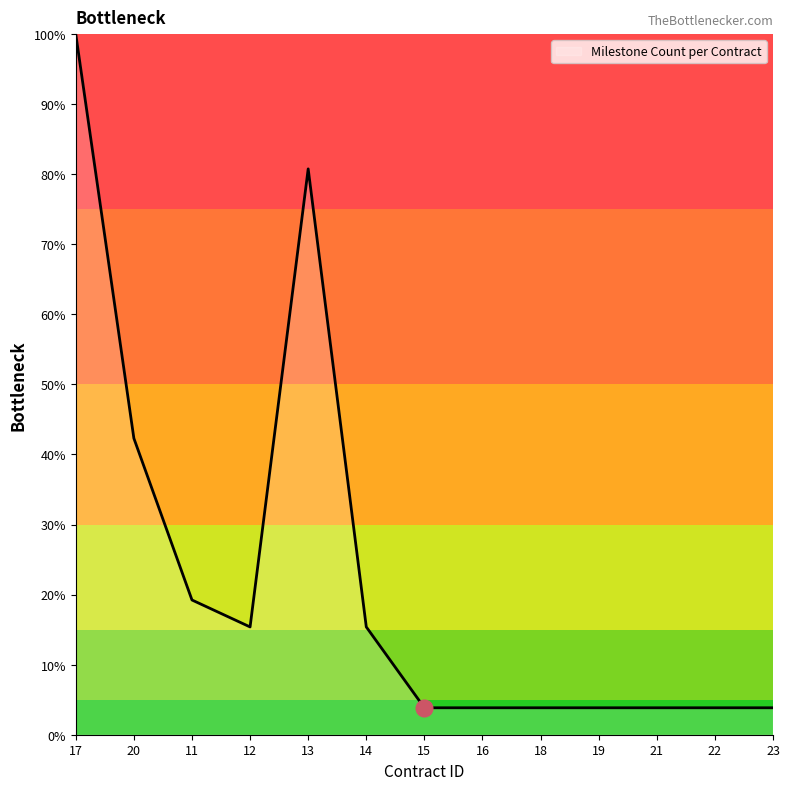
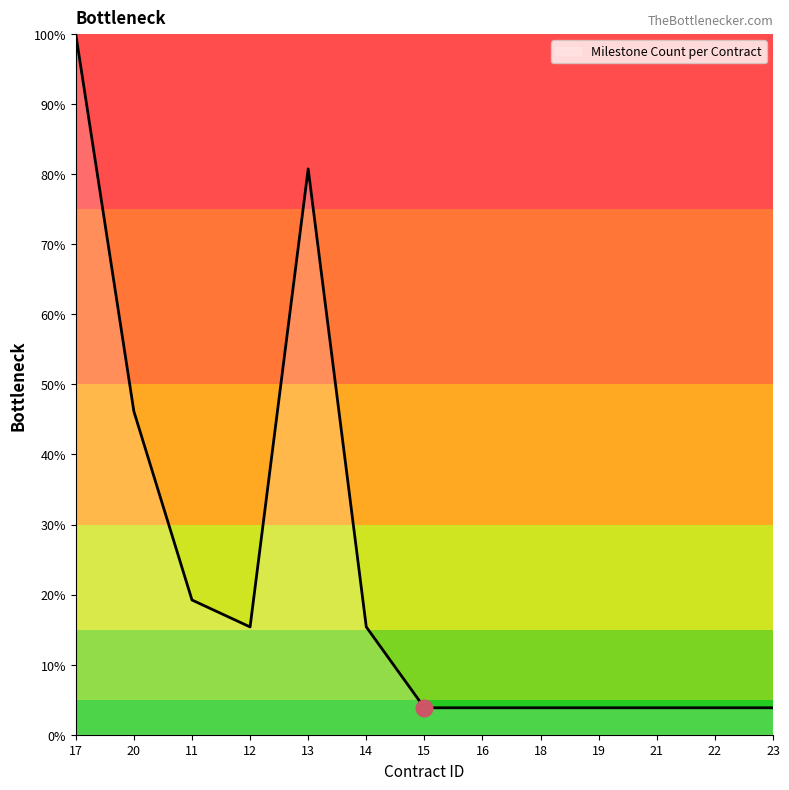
Milestone Count per Contract, 20: 42% -> 46%
